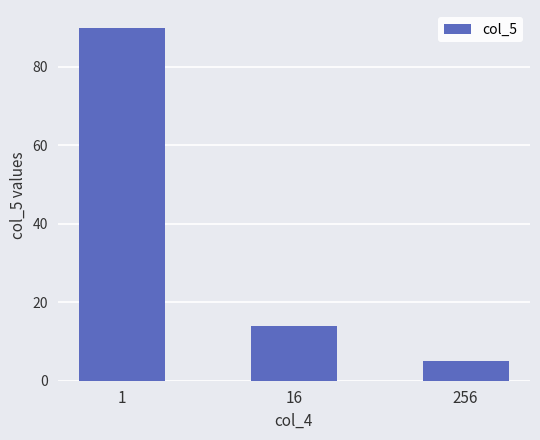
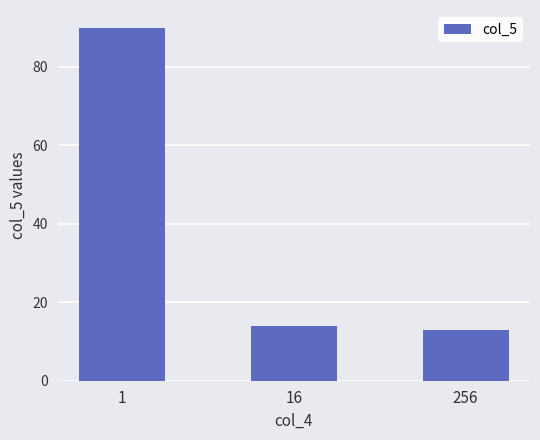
256: 5 -> 13
